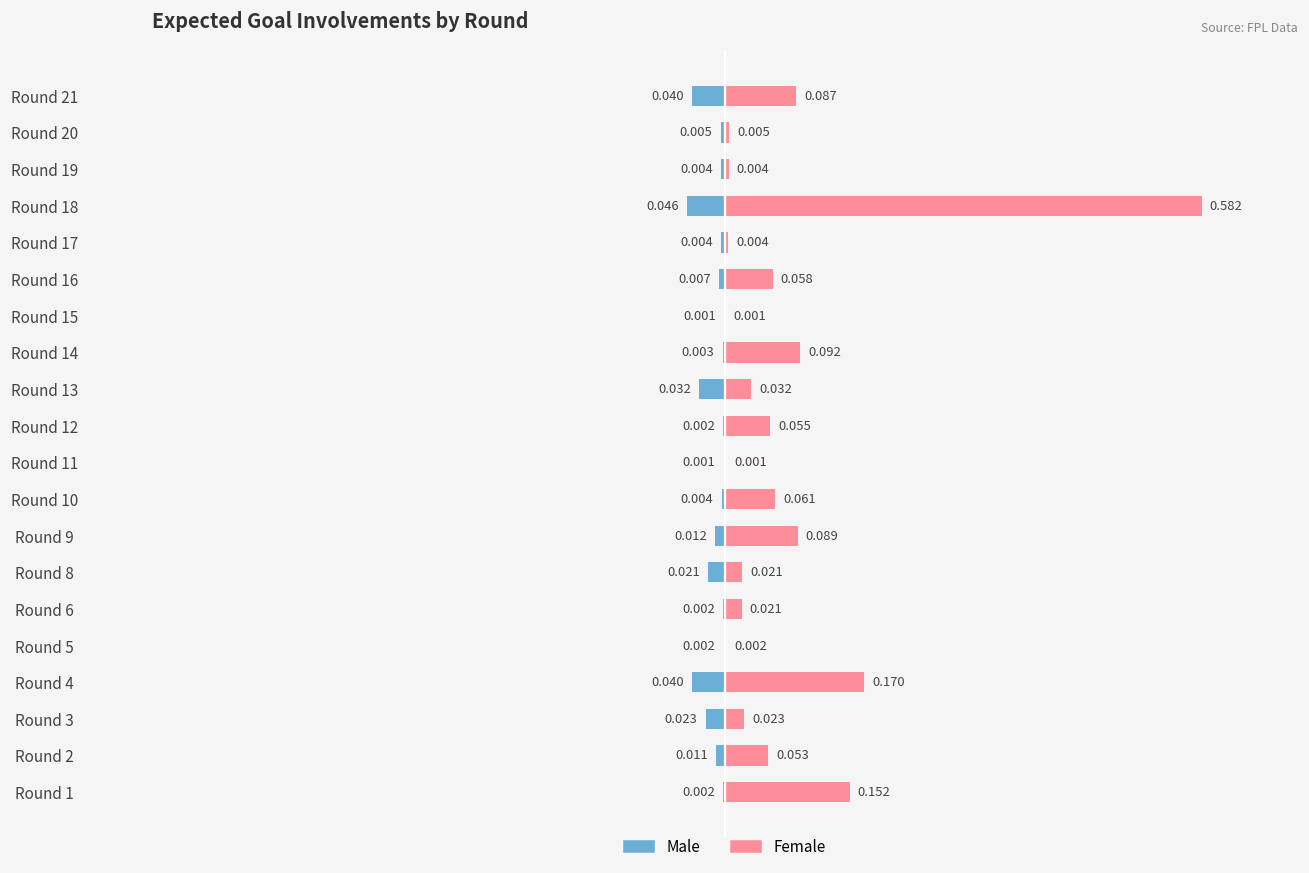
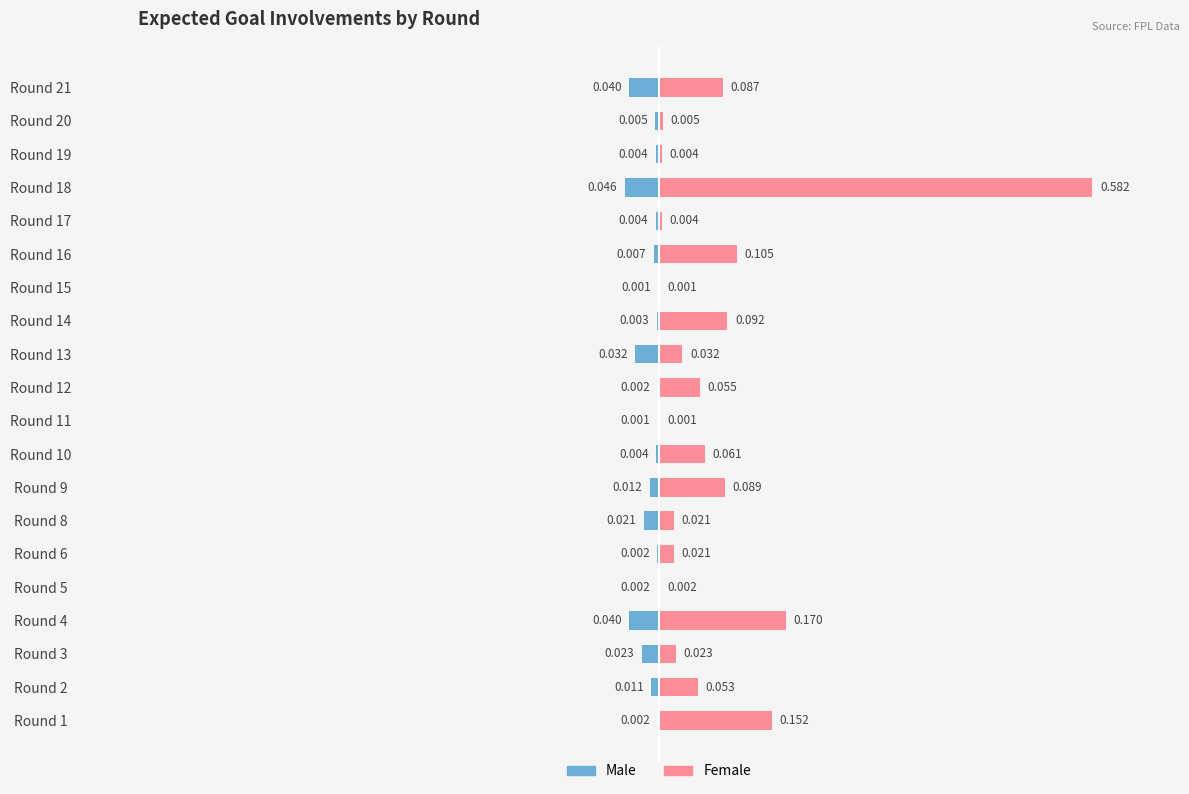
Female, Round 16: 0.058 -> 0.105
